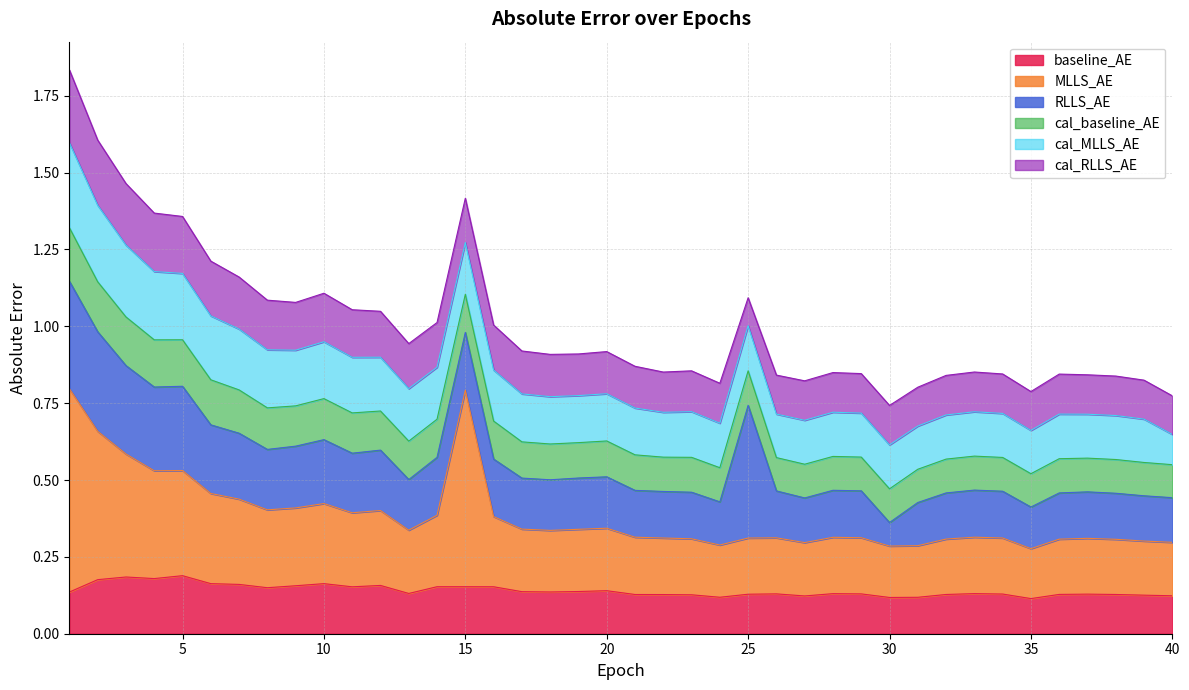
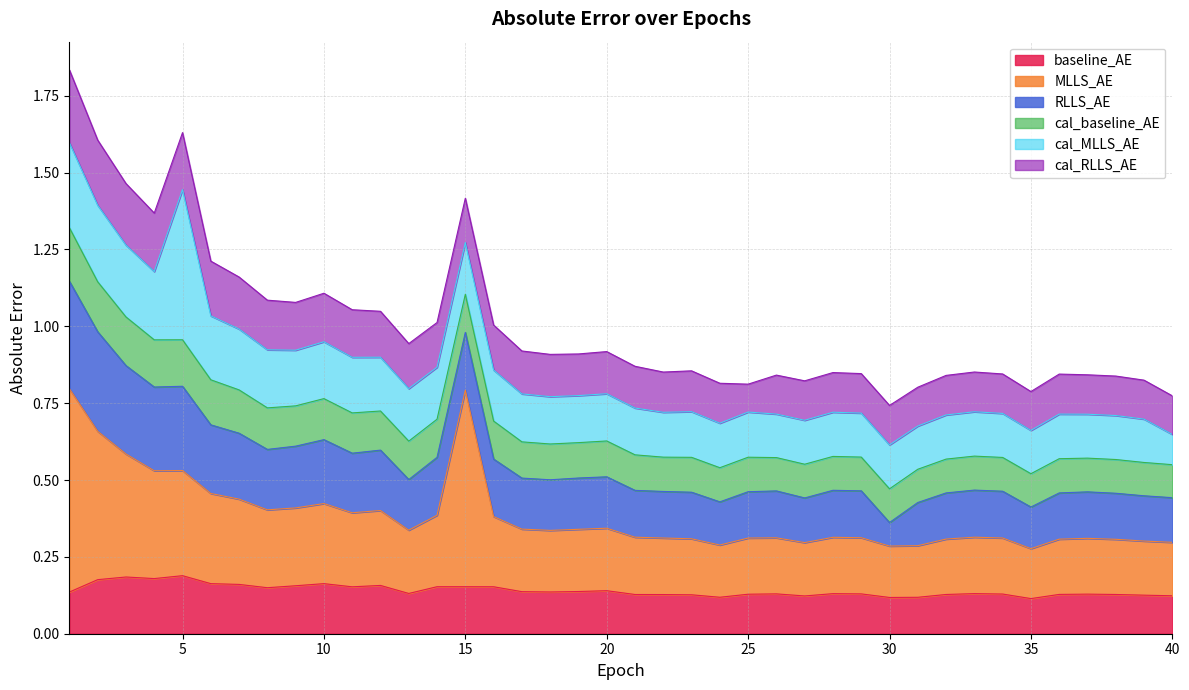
cal_MLLS_AE, 5: 0.22 -> 0.49
RLLS_AE, 25: 0.43 -> 0.15
